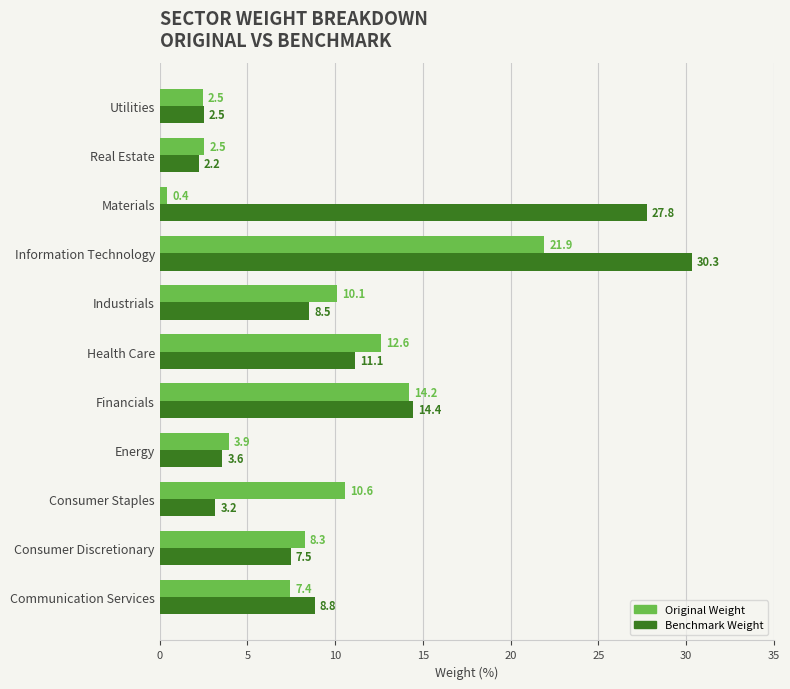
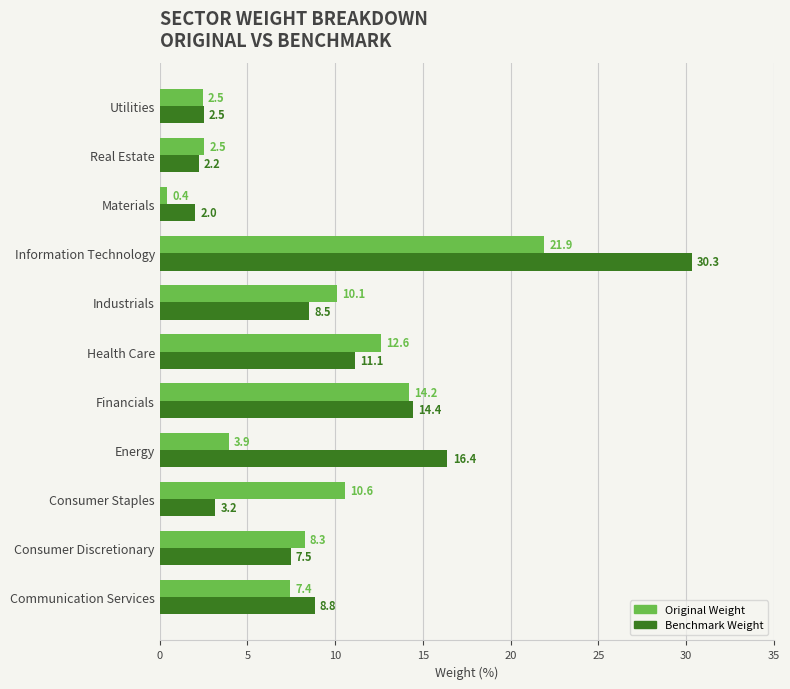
Benchmark Weight, Materials: 27.8 -> 2.0
Benchmark Weight, Energy: 3.6 -> 16.4
